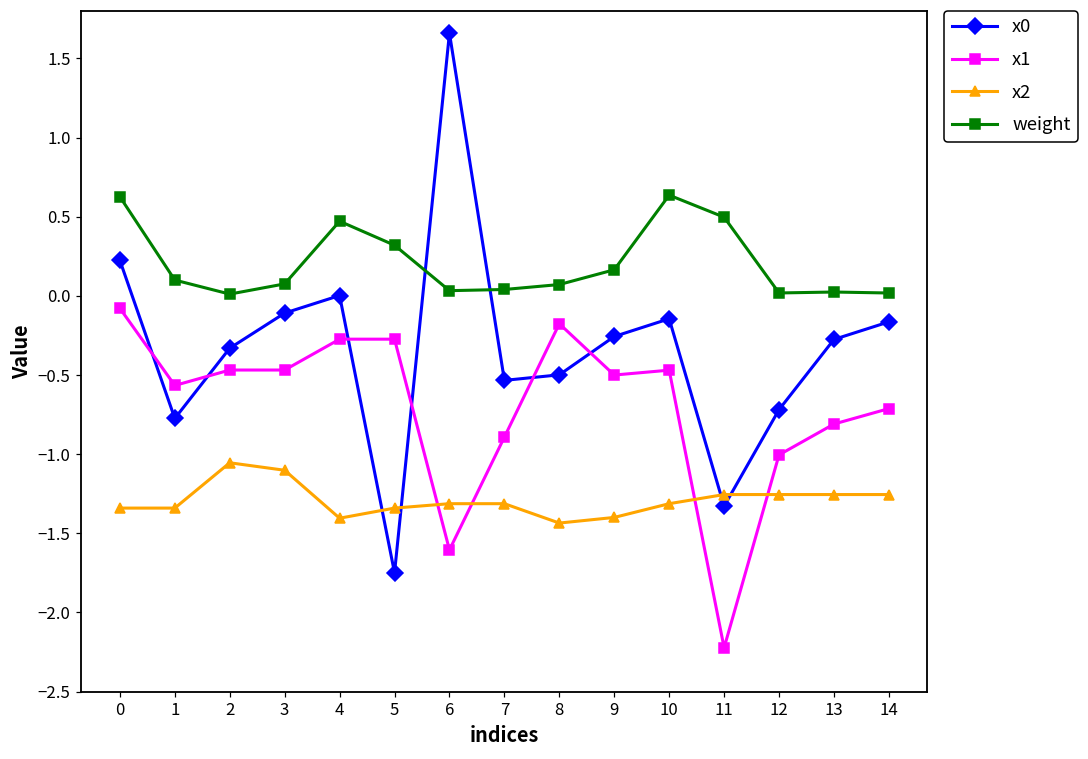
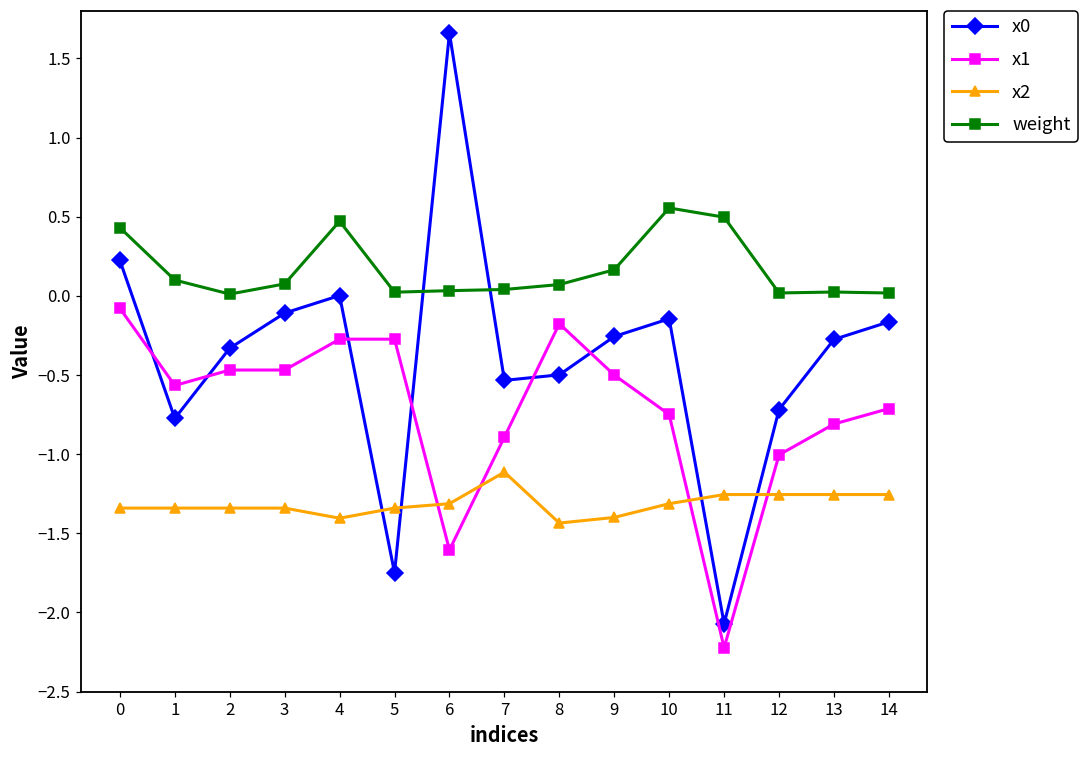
weight, 0: 0.63 -> 0.43
x2, 2: -1.05 -> -1.34
x2, 3: -1.10 -> -1.34
weight, 5: 0.32 -> 0.02
x2, 7: -1.31 -> -1.11
x1, 10: -0.47 -> -0.75
weight, 10: 0.64 -> 0.56
x0, 11: -1.33 -> -2.07
